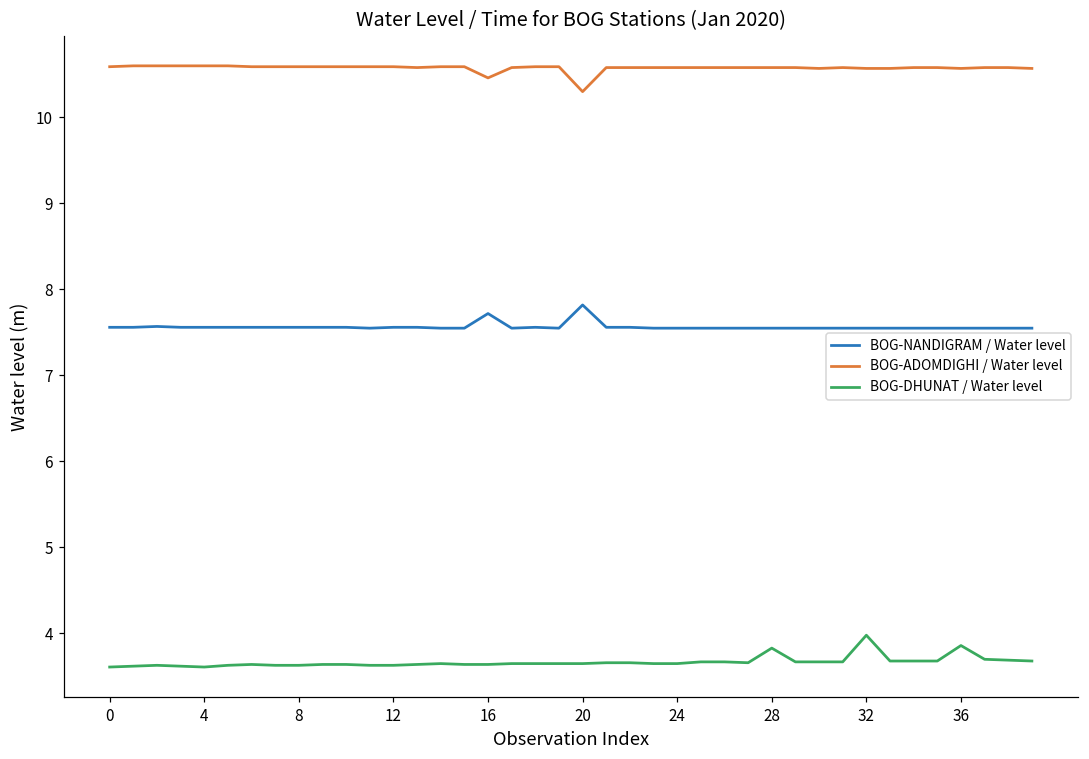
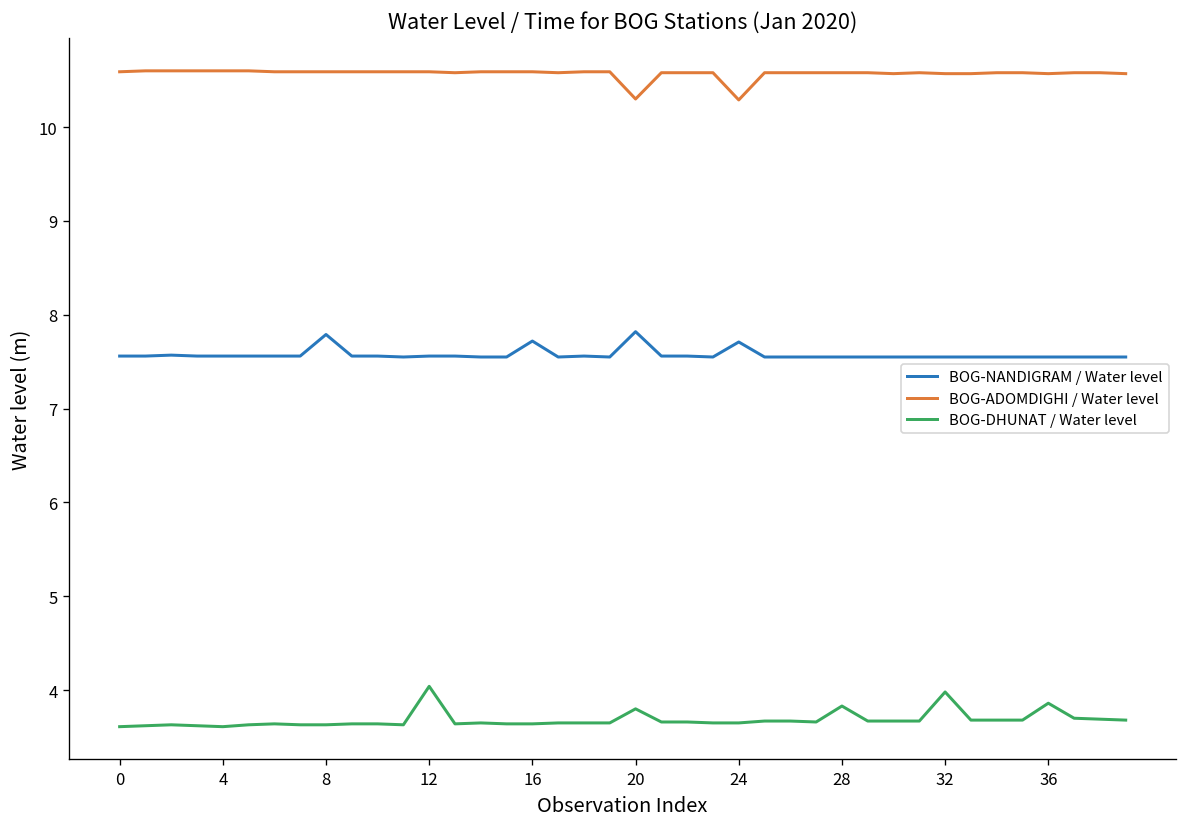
BOG-NANDIGRAM / Water level, 8: 7.6 -> 7.8
BOG-DHUNAT / Water level, 12: 3.6 -> 4.0
BOG-ADOMDIGHI / Water level, 16: 10.5 -> 10.6
BOG-DHUNAT / Water level, 20: 3.7 -> 3.8
BOG-NANDIGRAM / Water level, 24: 7.6 -> 7.7
BOG-ADOMDIGHI / Water level, 24: 10.6 -> 10.3
